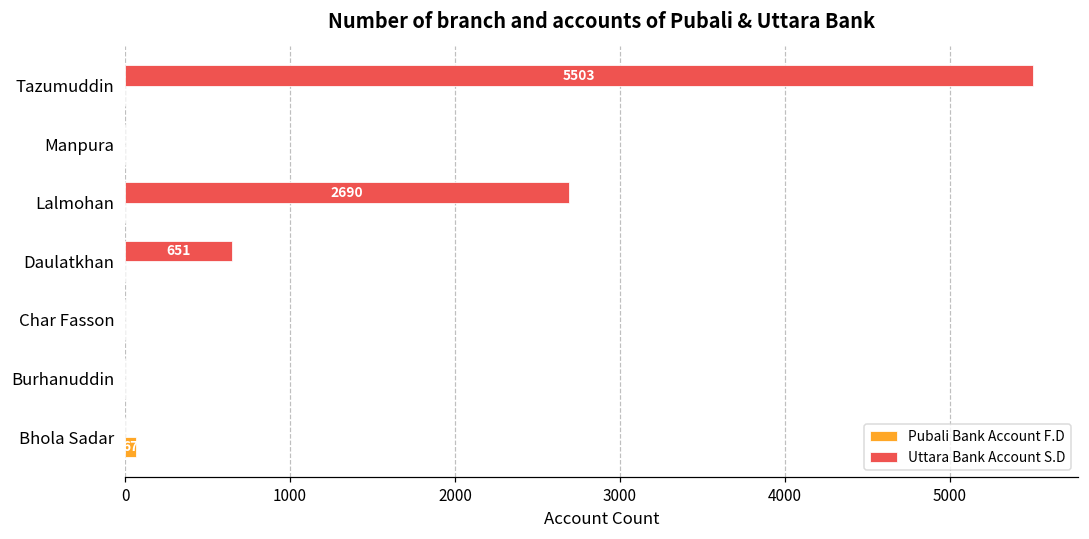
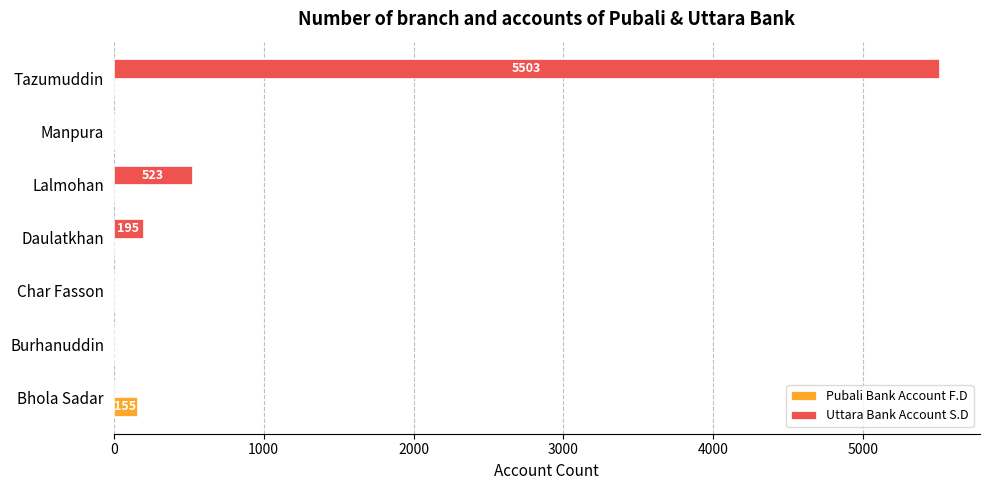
Uttara Bank Account S.D, Lalmohan: 2690 -> 523
Uttara Bank Account S.D, Daulatkhan: 651 -> 195
Pubali Bank Account F.D, Bhola Sadar: 70 -> 160
